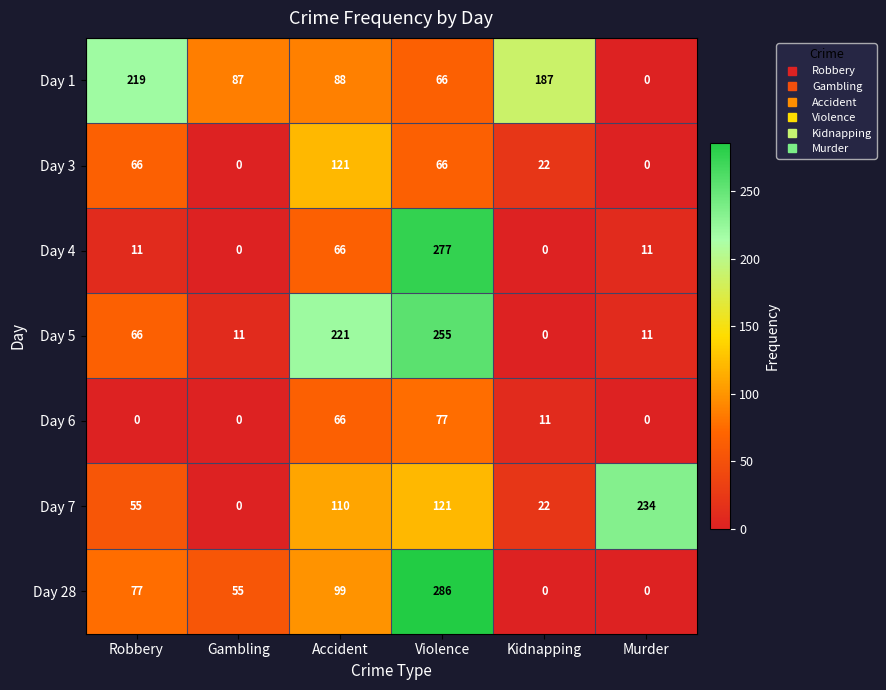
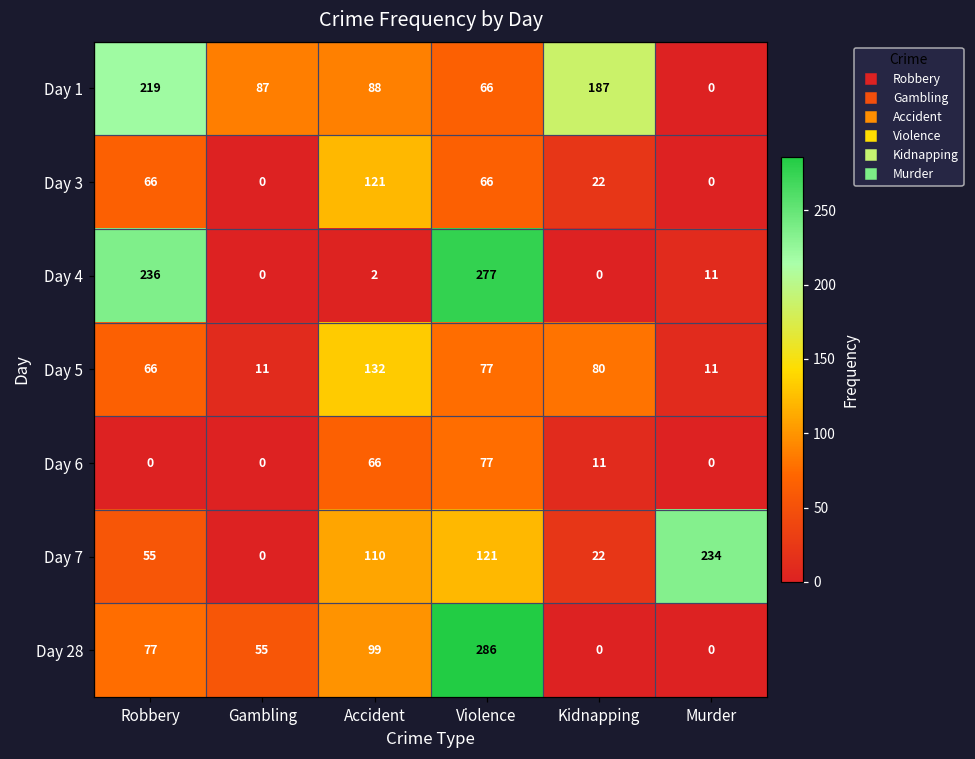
Day 4, Robbery: 11 -> 236
Day 4, Accident: 66 -> 2
Day 5, Accident: 221 -> 132
Day 5, Violence: 255 -> 77
Day 5, Kidnapping: 0 -> 80
